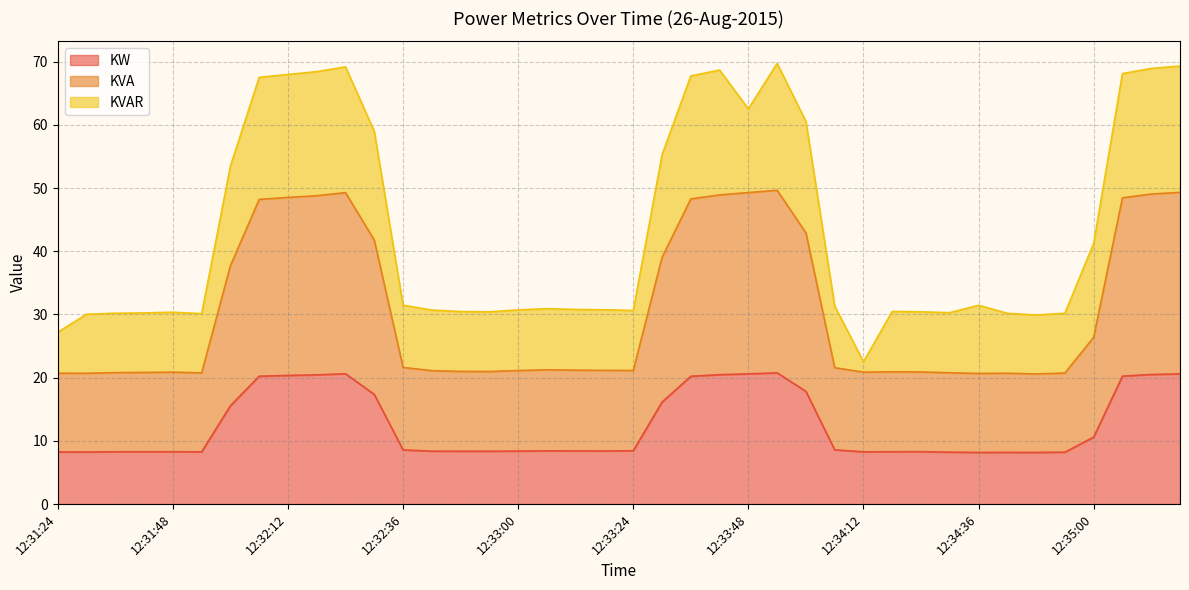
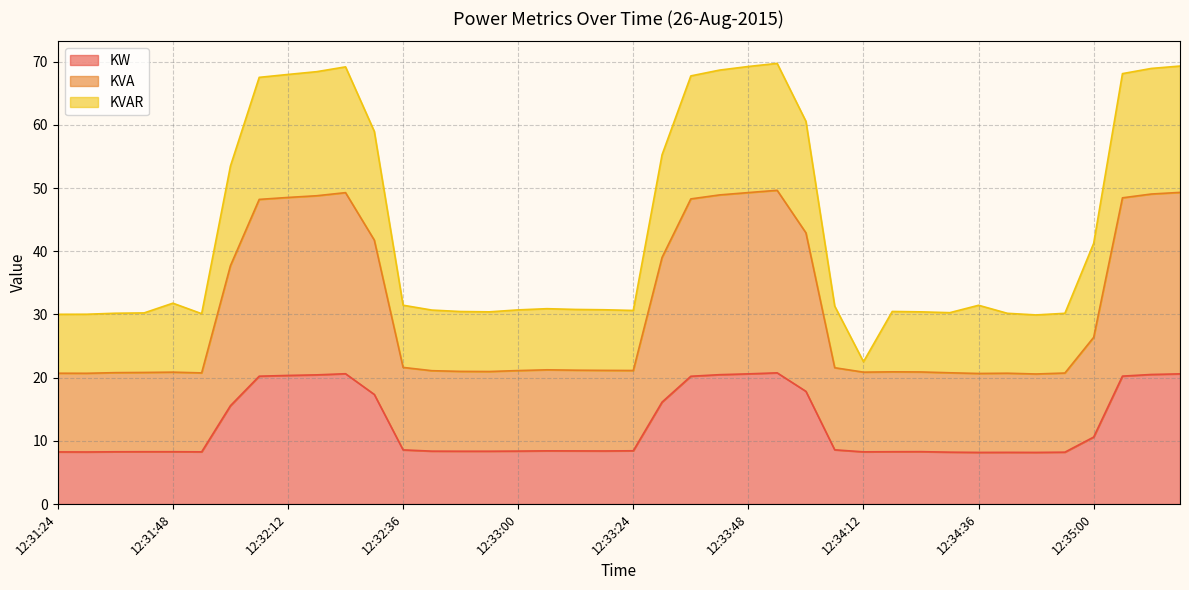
KVAR, 12:31:24: 6 -> 9
KVAR, 12:31:48: 9 -> 11
KVAR, 12:33:48: 13 -> 20
